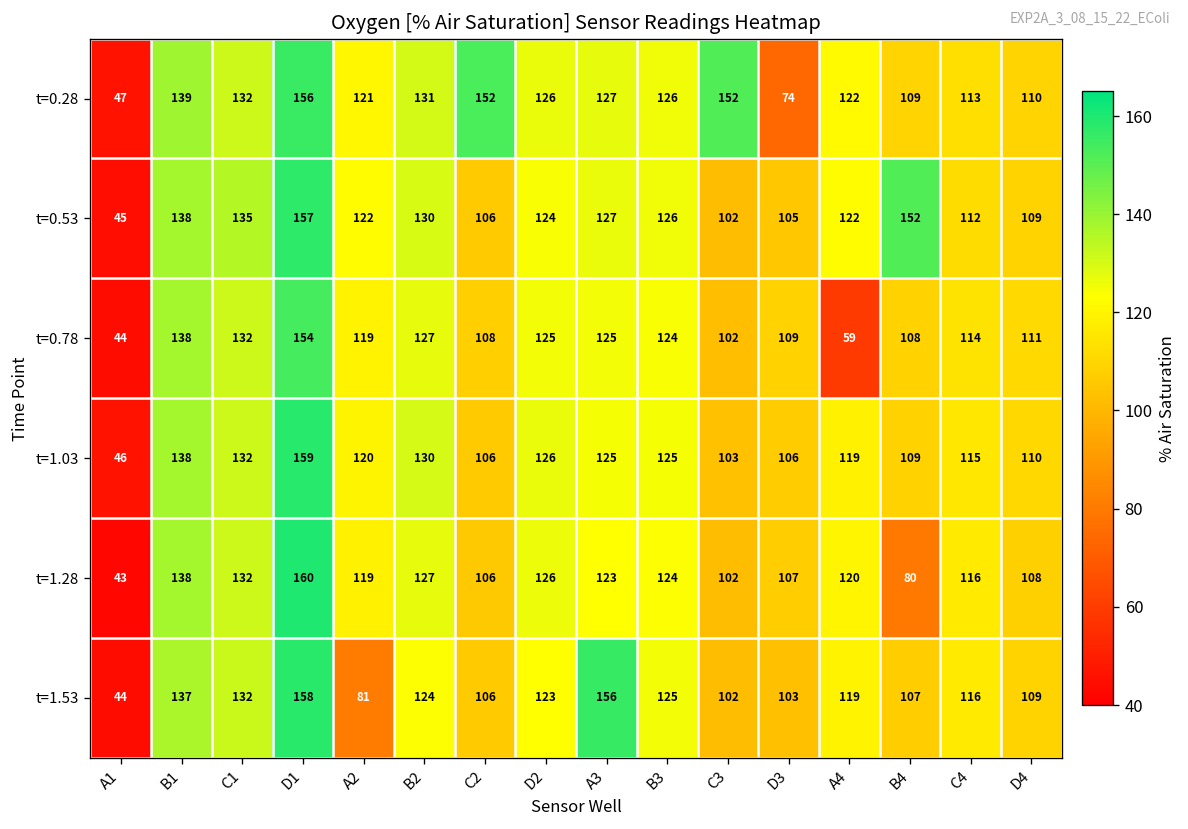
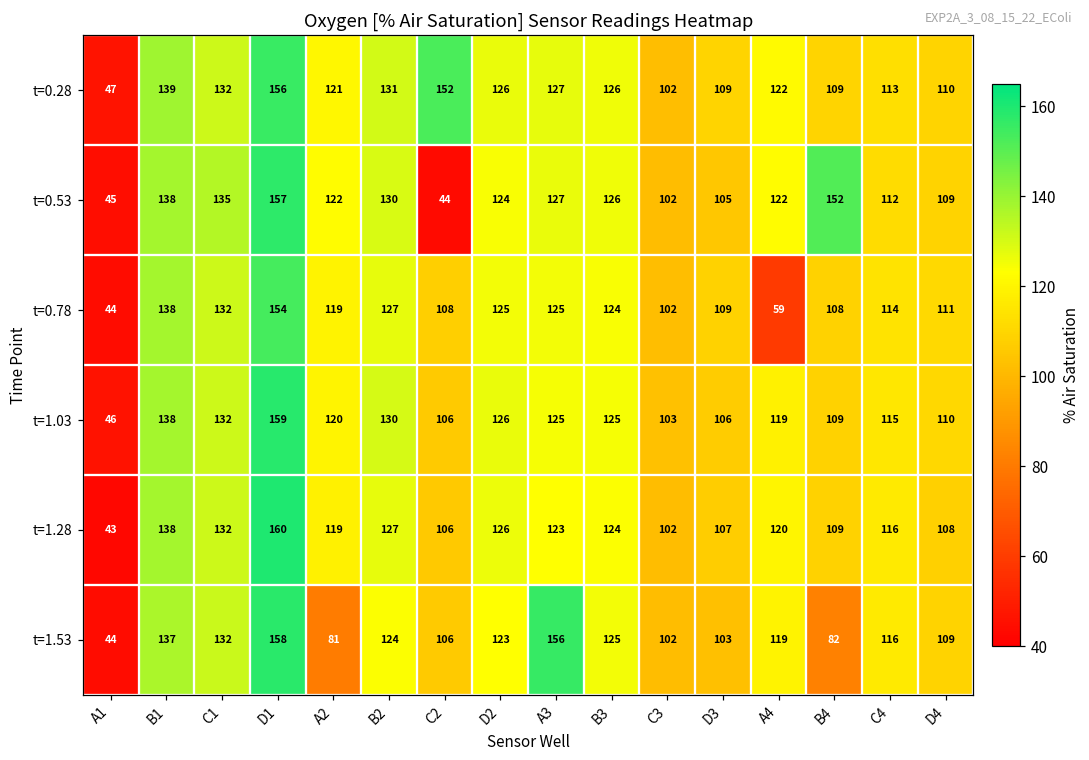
t=0.28, C3: 152 -> 102
t=0.28, D3: 74 -> 109
t=0.53, C2: 106 -> 44
t=1.28, B4: 80 -> 109
t=1.53, B4: 107 -> 82
